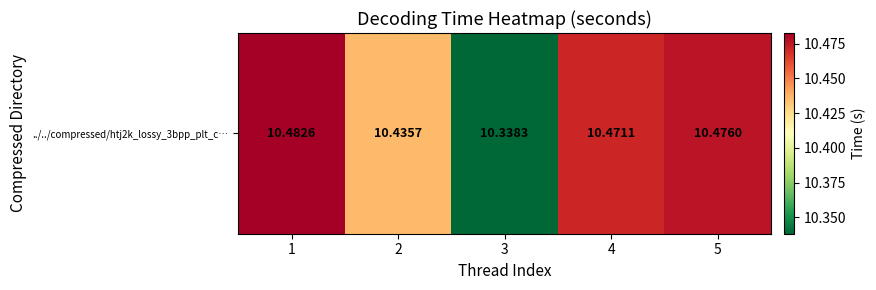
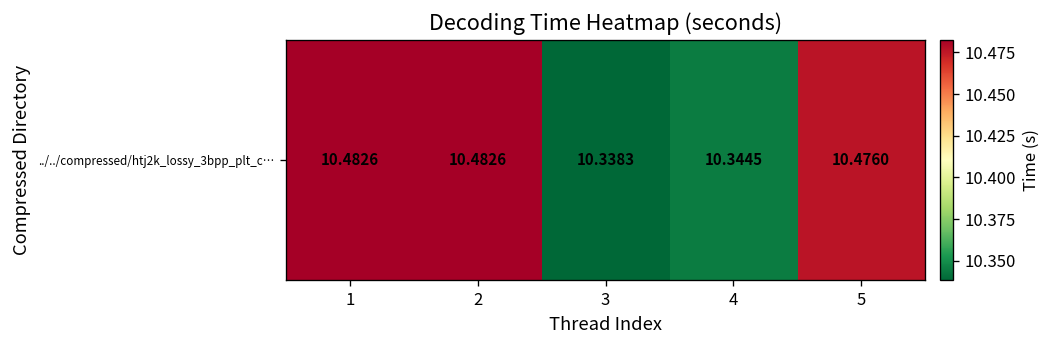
../../compressed/htj2k_lossy_3bpp_plt_c…, 2: 10.4357 -> 10.4826
../../compressed/htj2k_lossy_3bpp_plt_c…, 4: 10.4711 -> 10.3445
